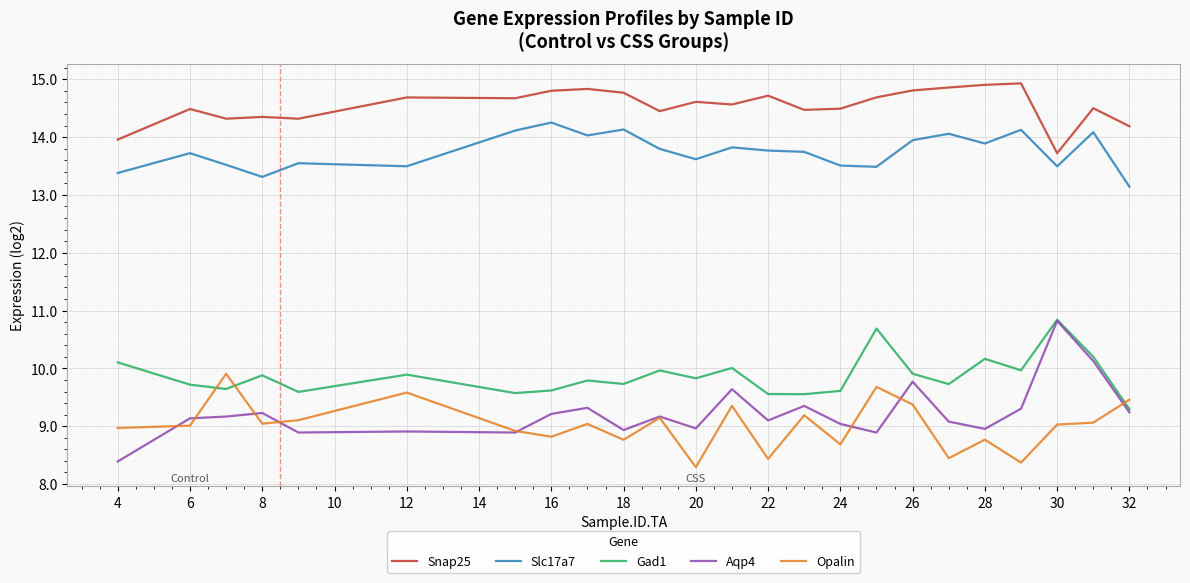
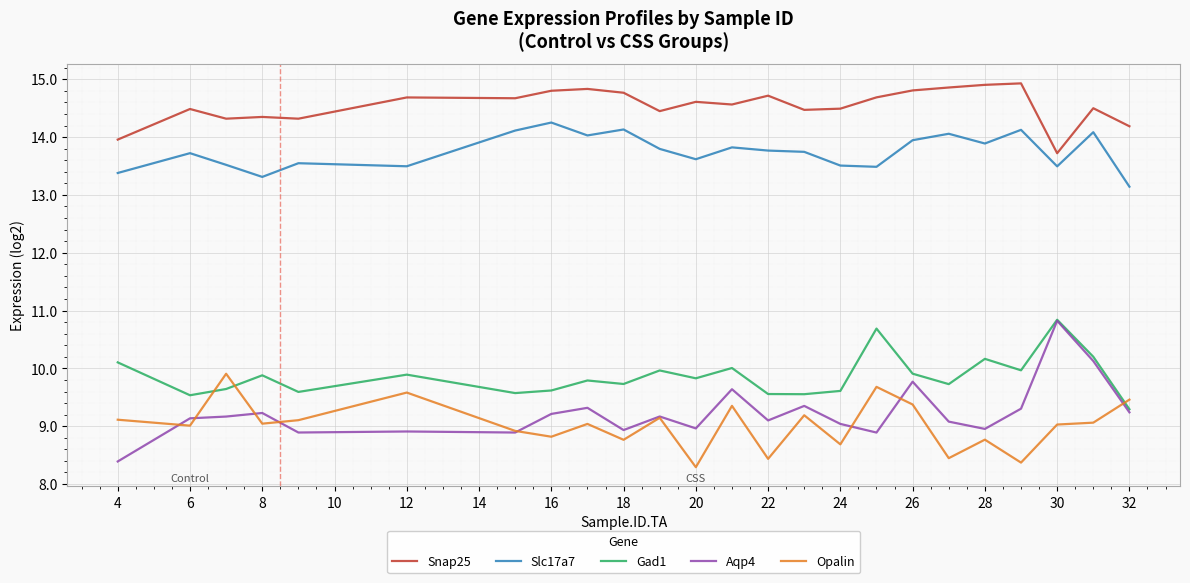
Opalin, 4: 9.0 -> 9.1
Gad1, 6: 9.7 -> 9.5
